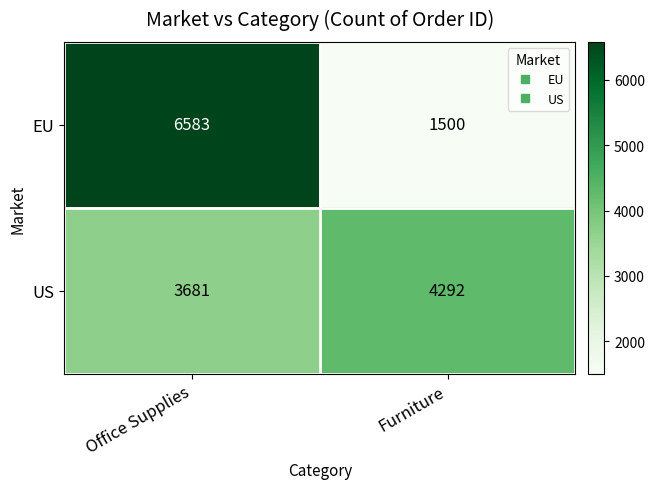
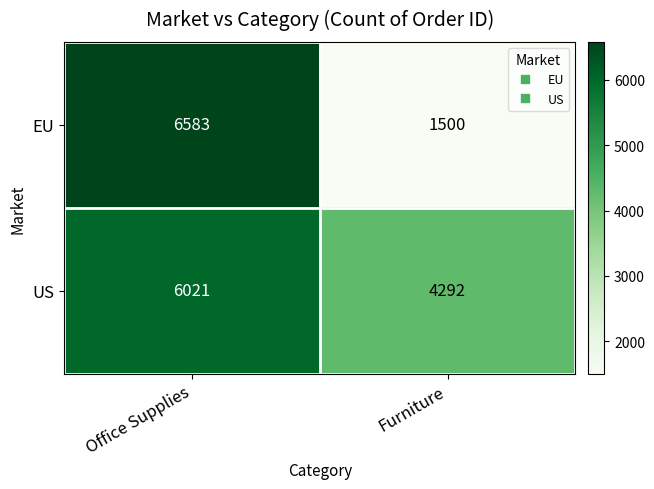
US, Office Supplies: 3681 -> 6021
